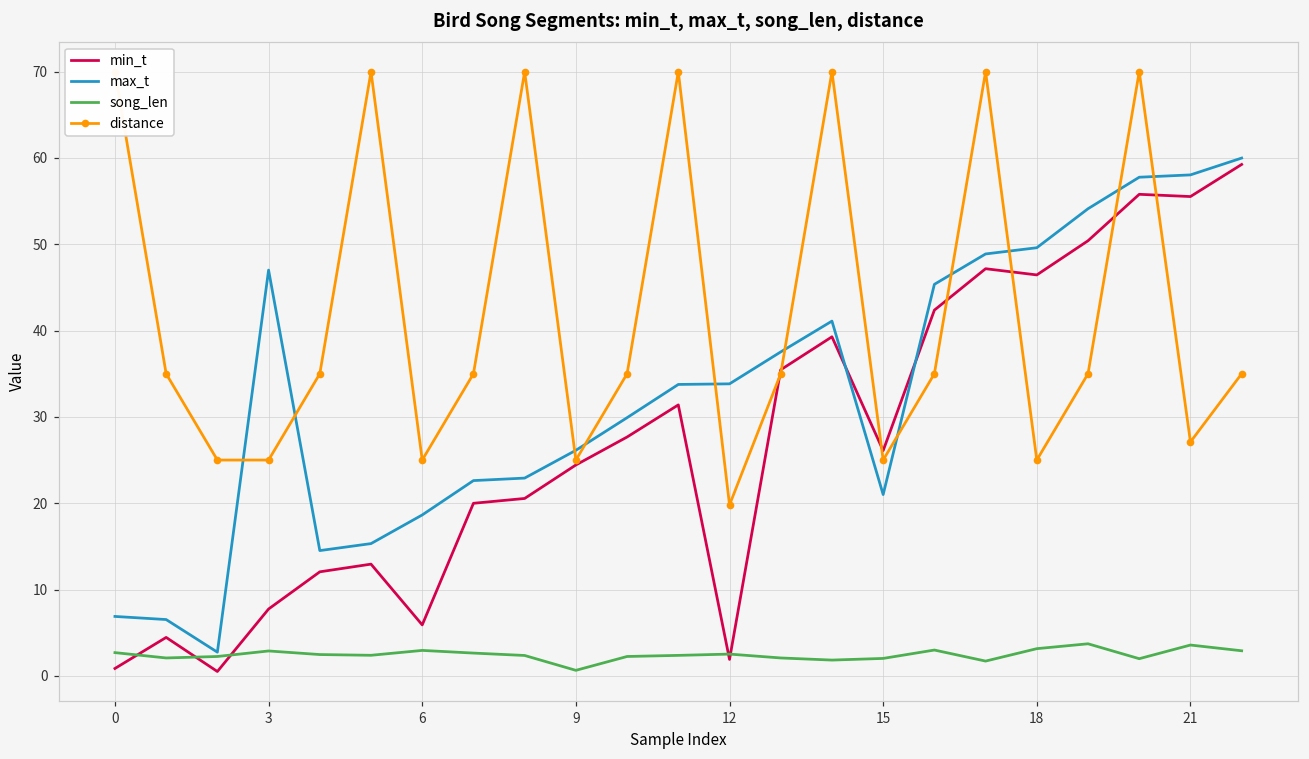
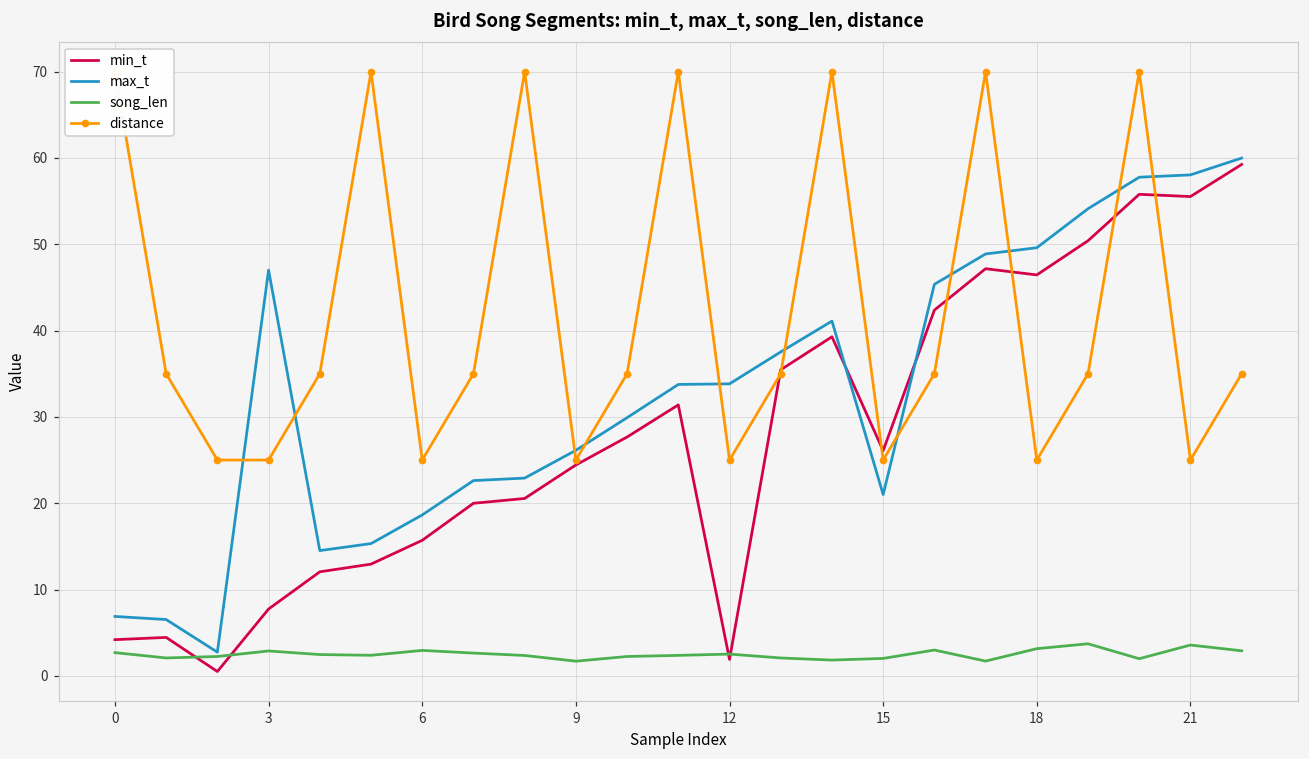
min_t, 0: 1 -> 4
min_t, 6: 6 -> 16
song_len, 9: 1 -> 2
distance, 12: 20 -> 25
distance, 21: 27 -> 25
